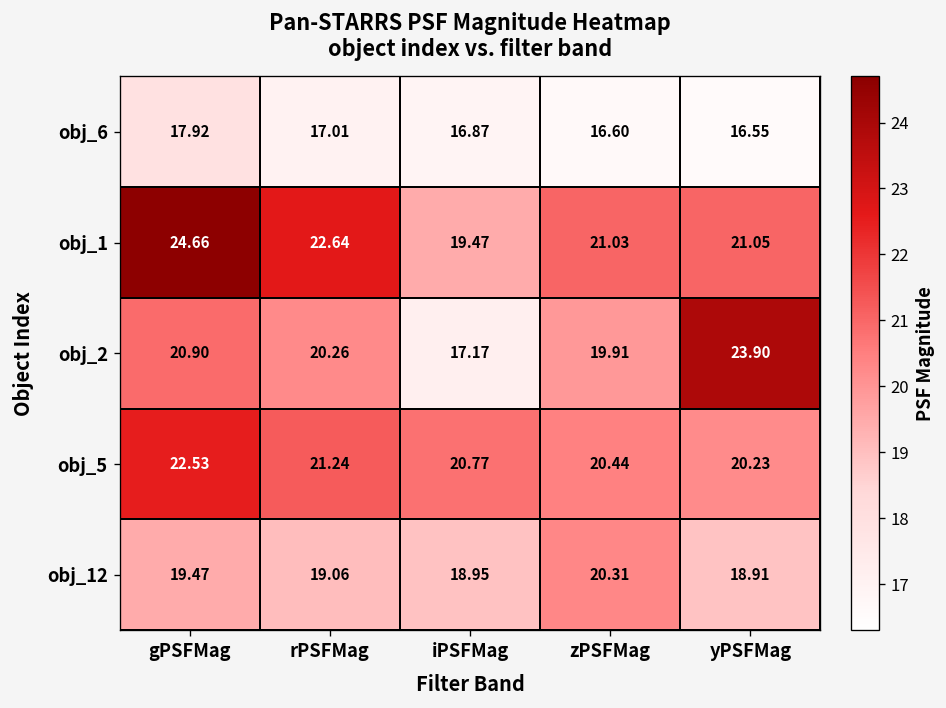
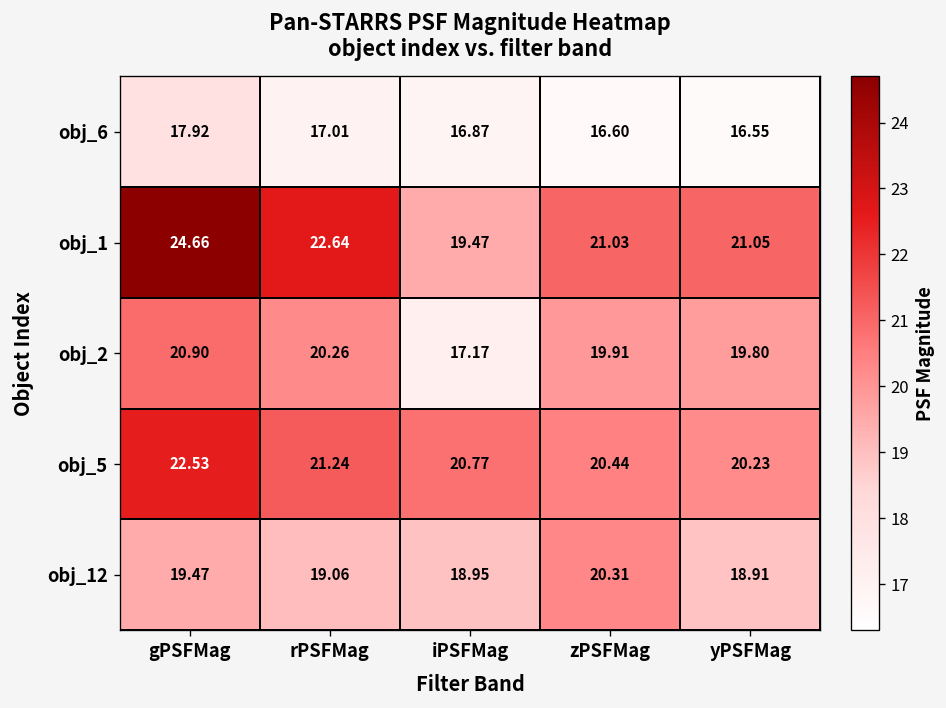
obj_2, yPSFMag: 23.90 -> 19.80
